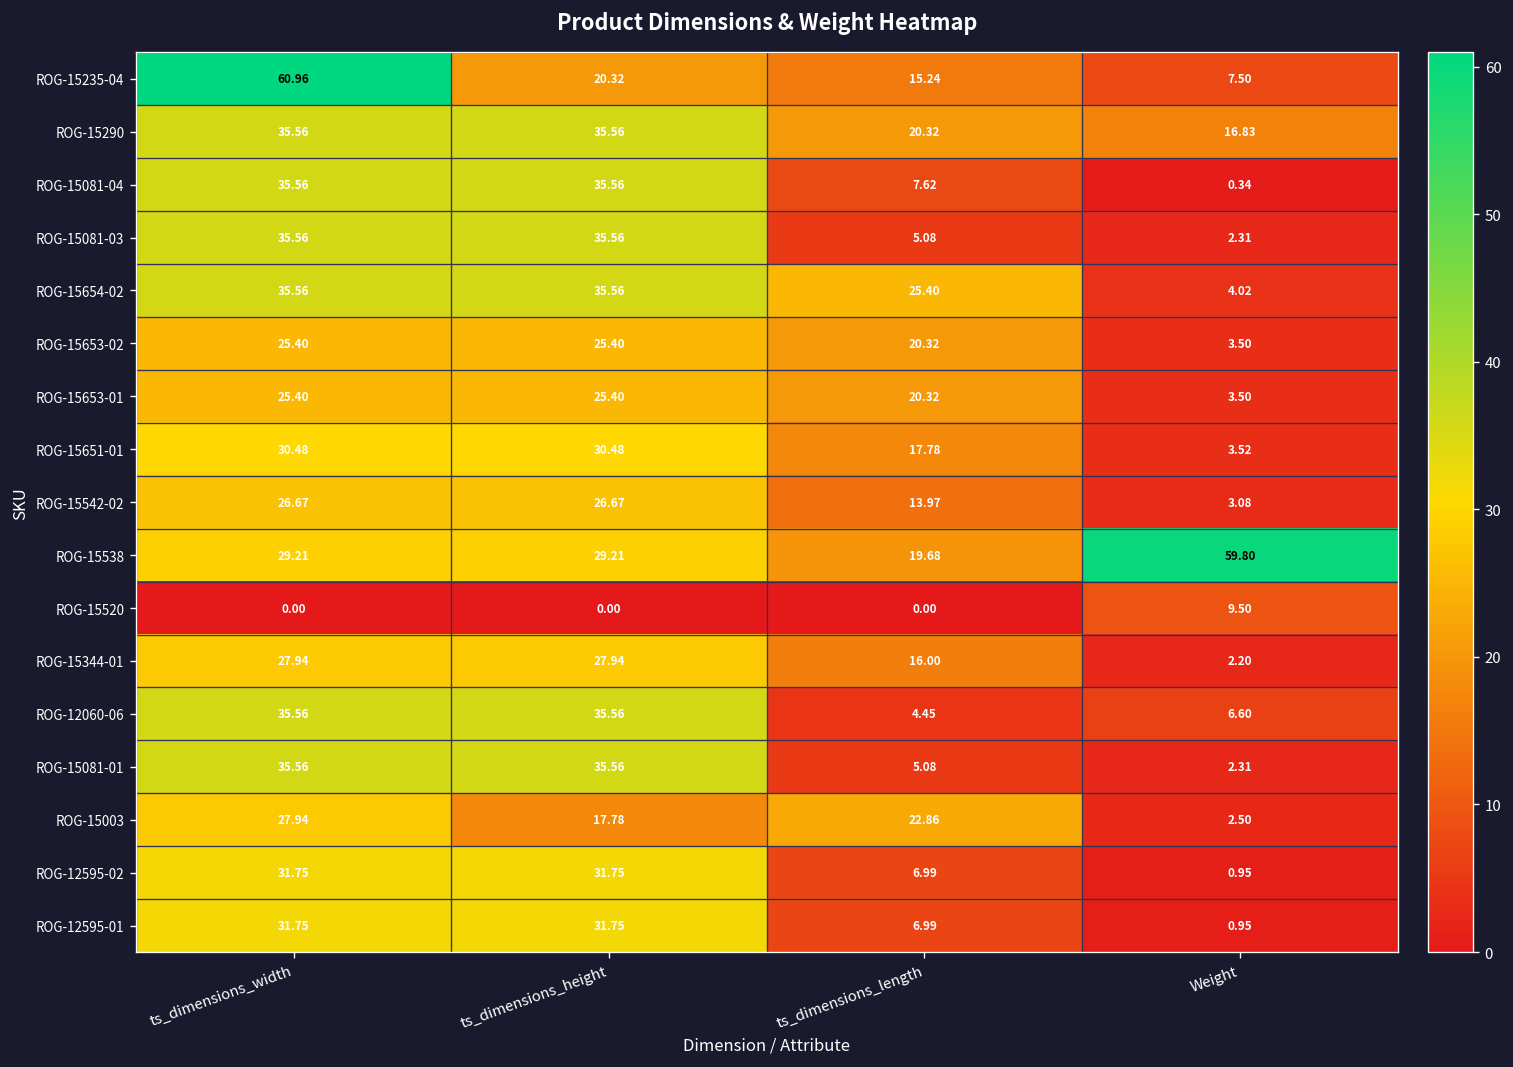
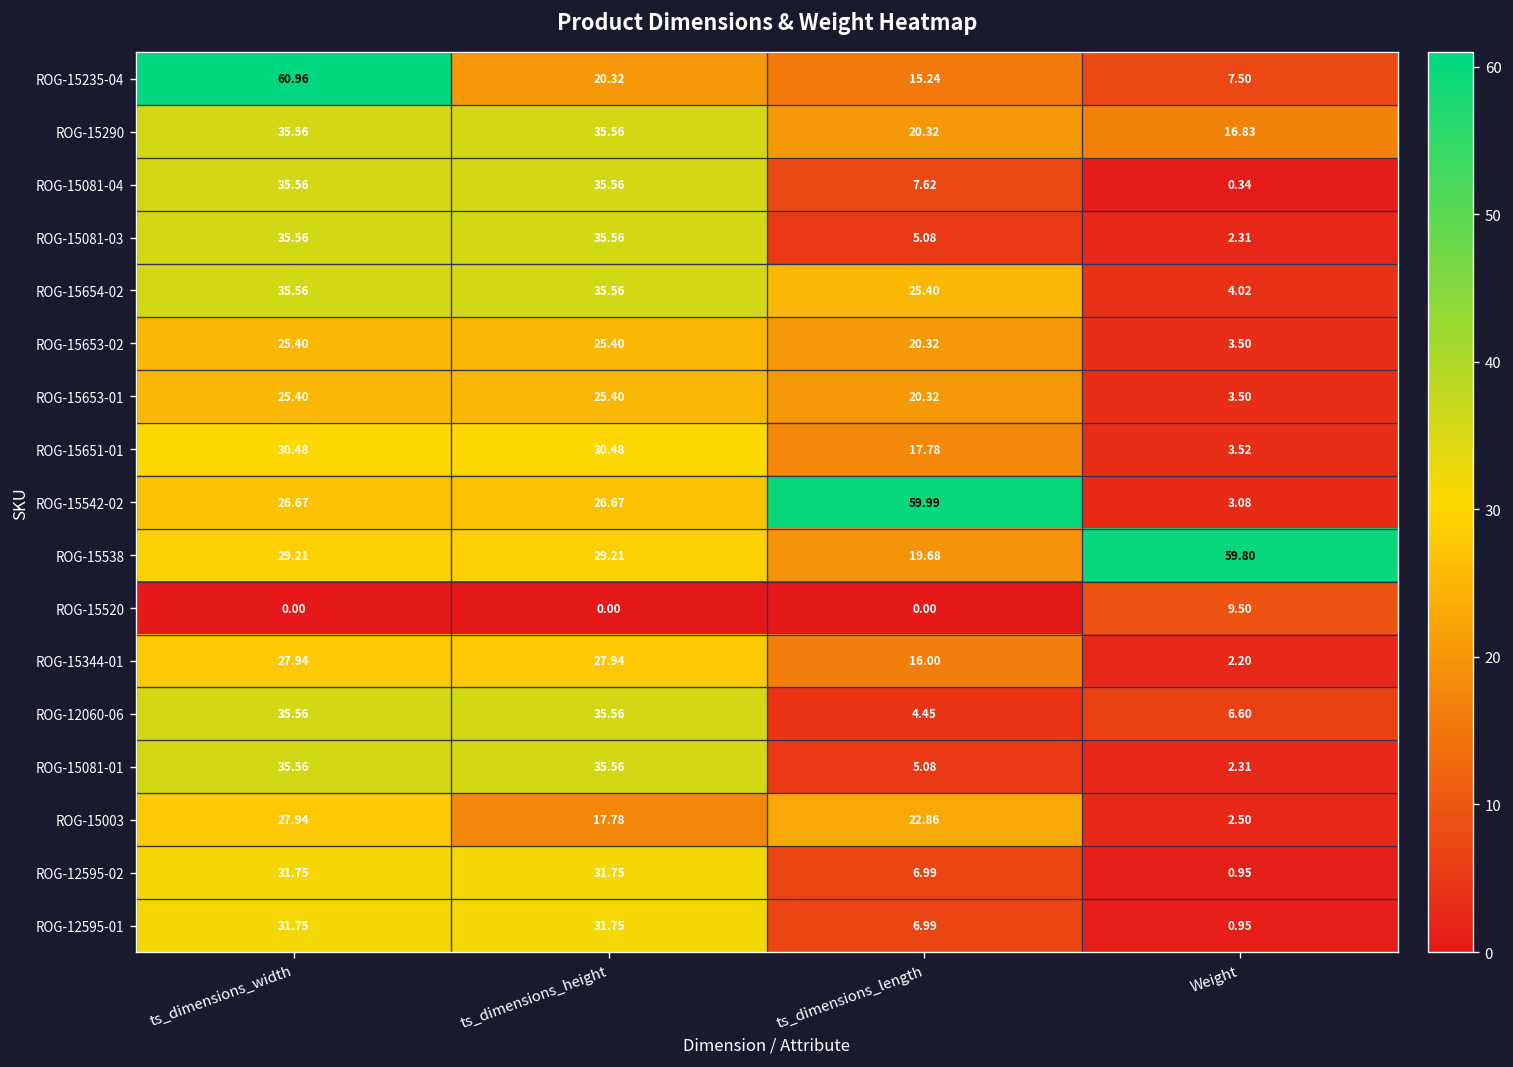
ROG-15542-02, ts_dimensions_length: 13.97 -> 59.99
